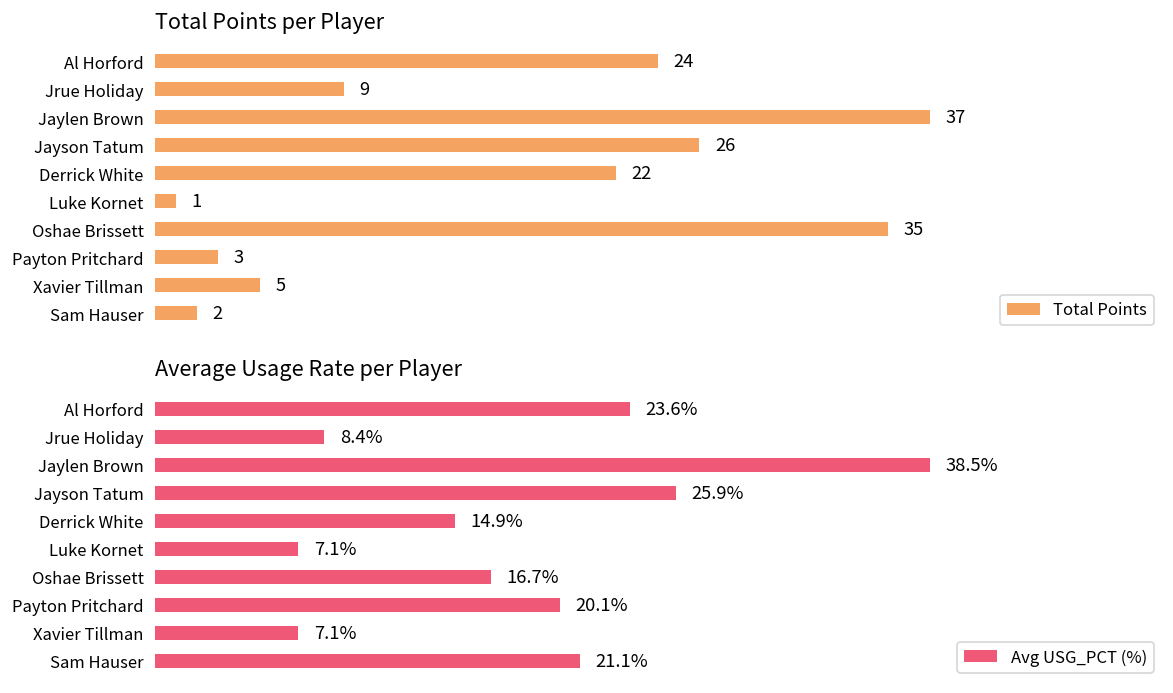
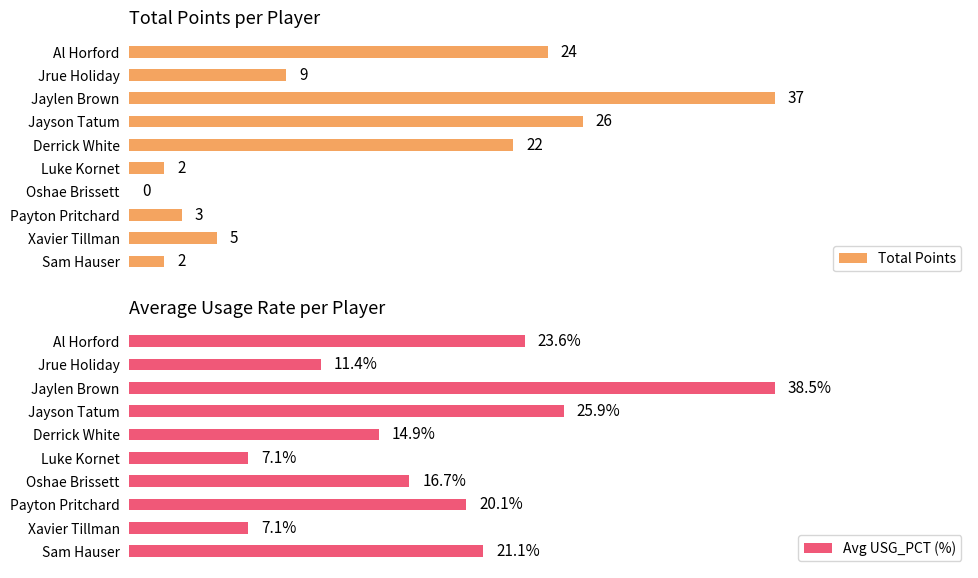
Total Points per Player, Luke Kornet: 1 -> 2
Total Points per Player, Oshae Brissett: 35 -> 0
Average Usage Rate per Player, Jrue Holiday: 8.4% -> 11.4%
